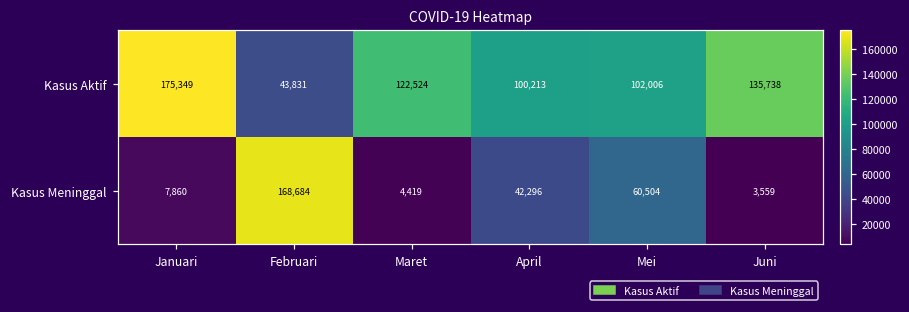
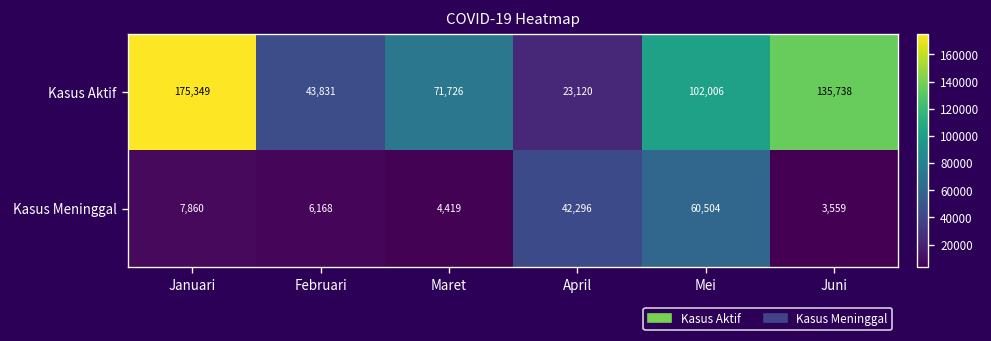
Kasus Aktif, Maret: 122,524 -> 71,726
Kasus Aktif, April: 100,213 -> 23,120
Kasus Meninggal, Februari: 168,684 -> 6,168
